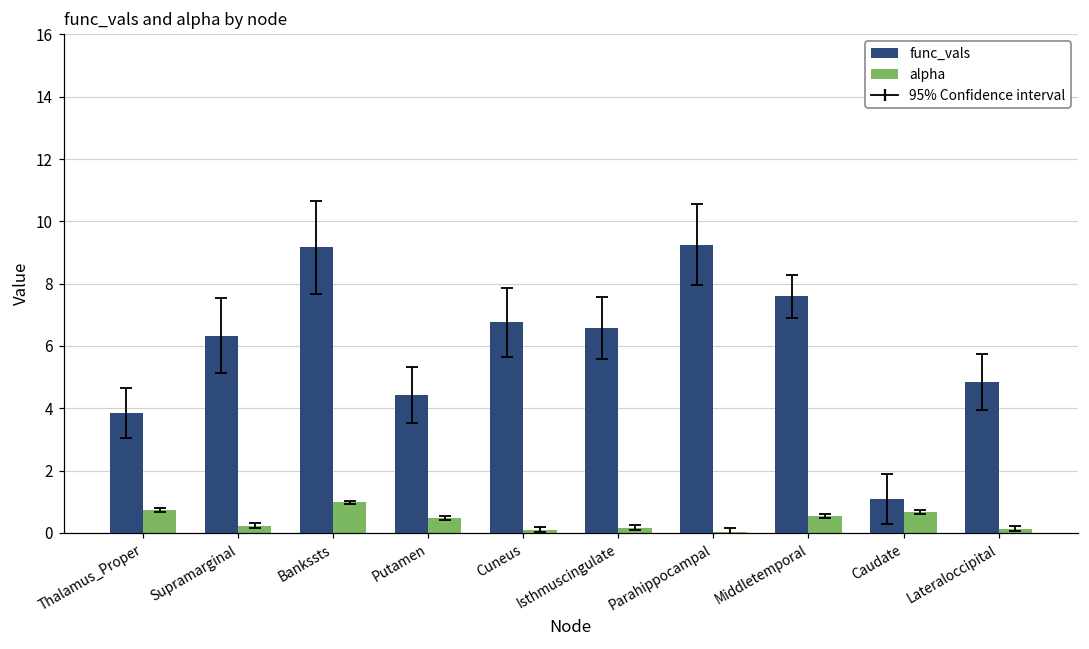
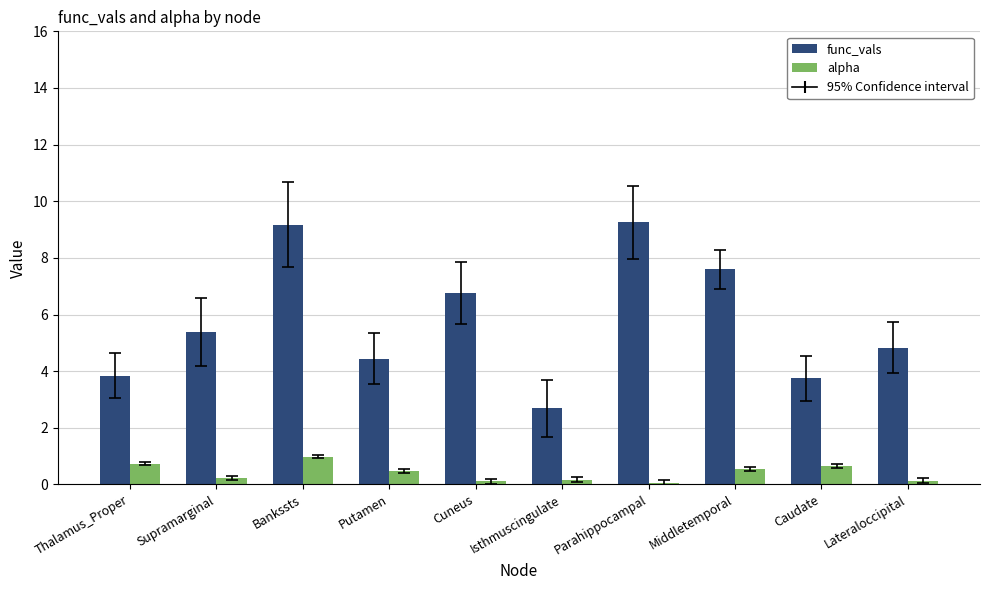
func_vals, Supramarginal: 6.3 -> 5.4
func_vals, Isthmuscingulate: 6.6 -> 2.7
func_vals, Caudate: 1.1 -> 3.7
